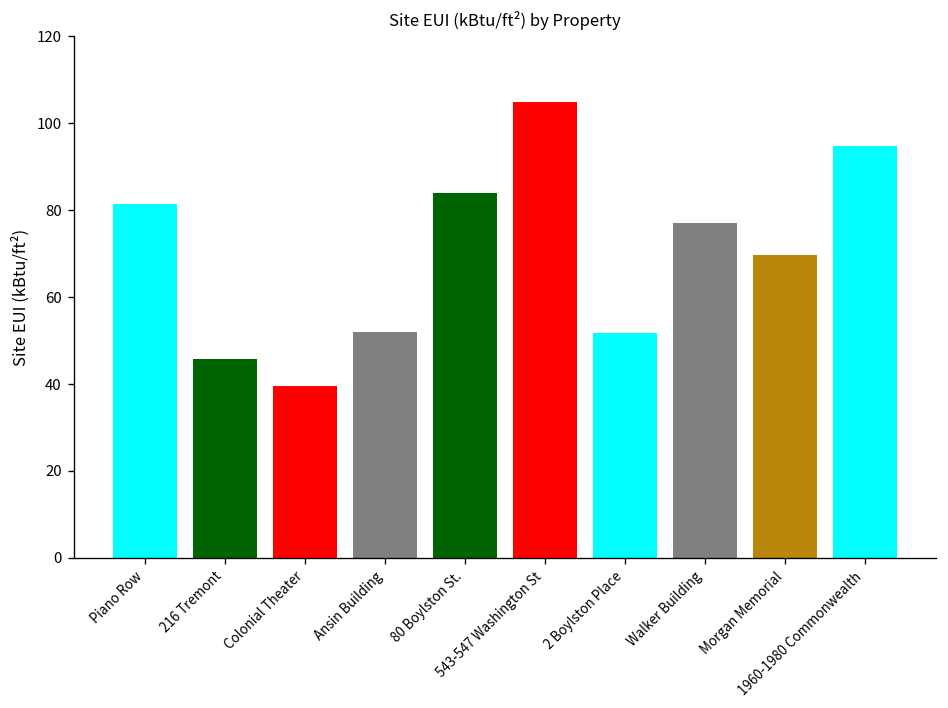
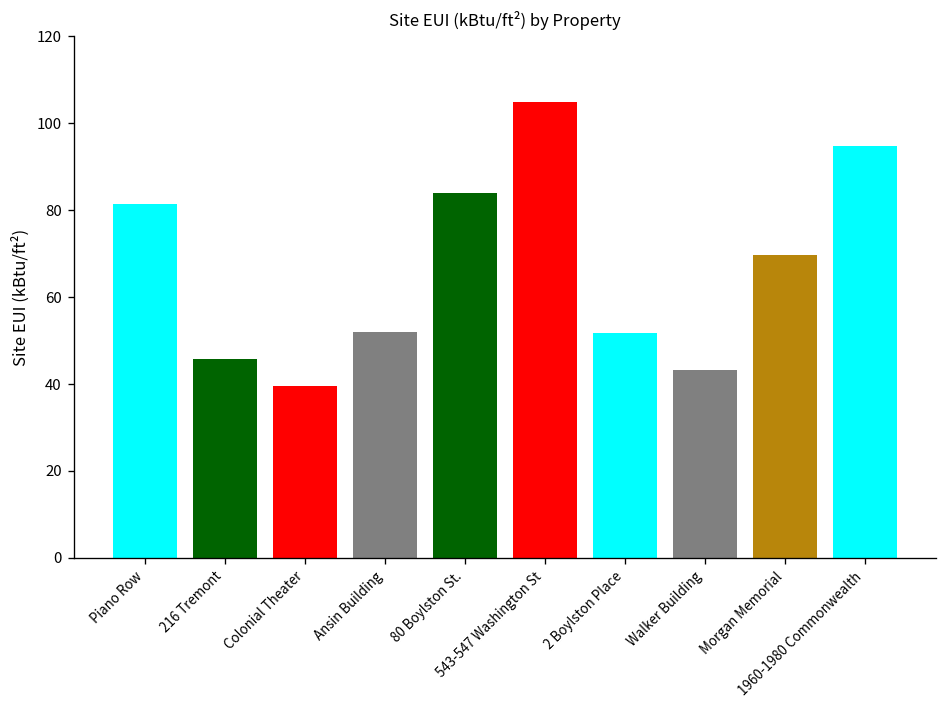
Walker Building: 77 -> 43
